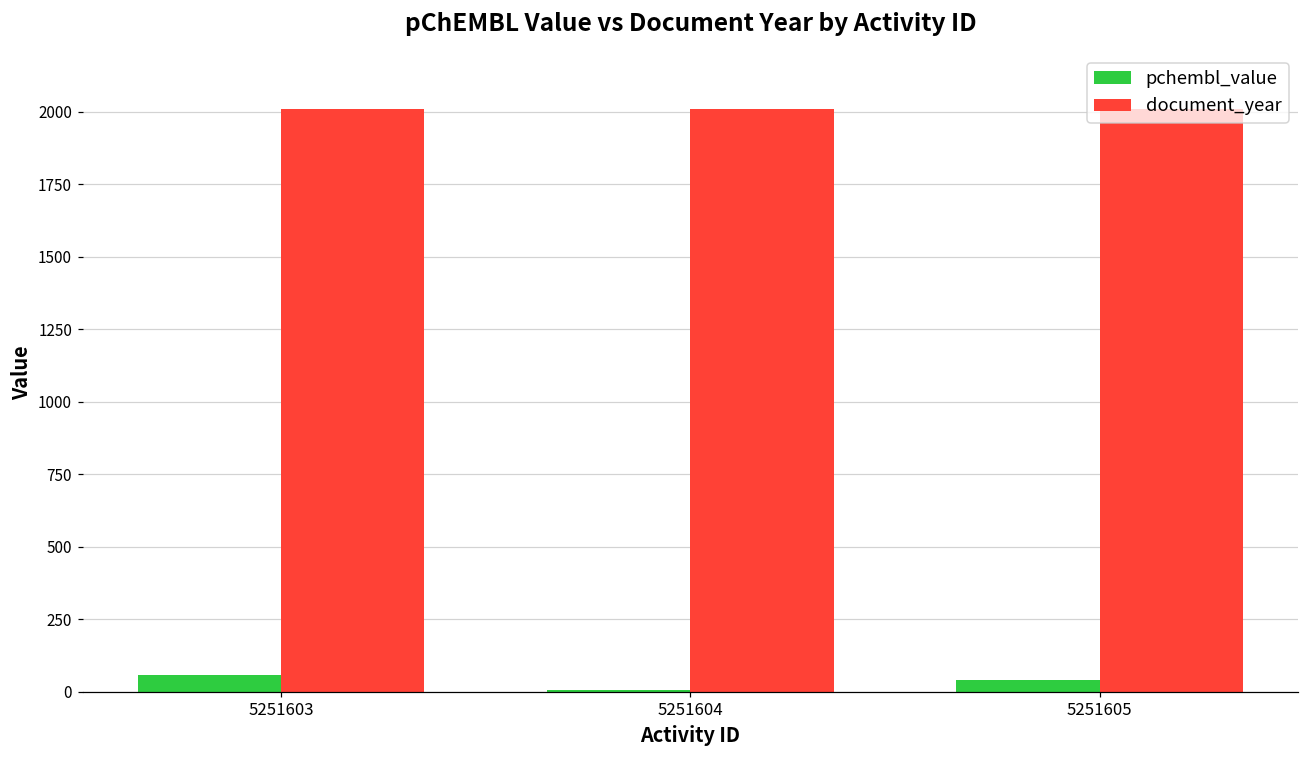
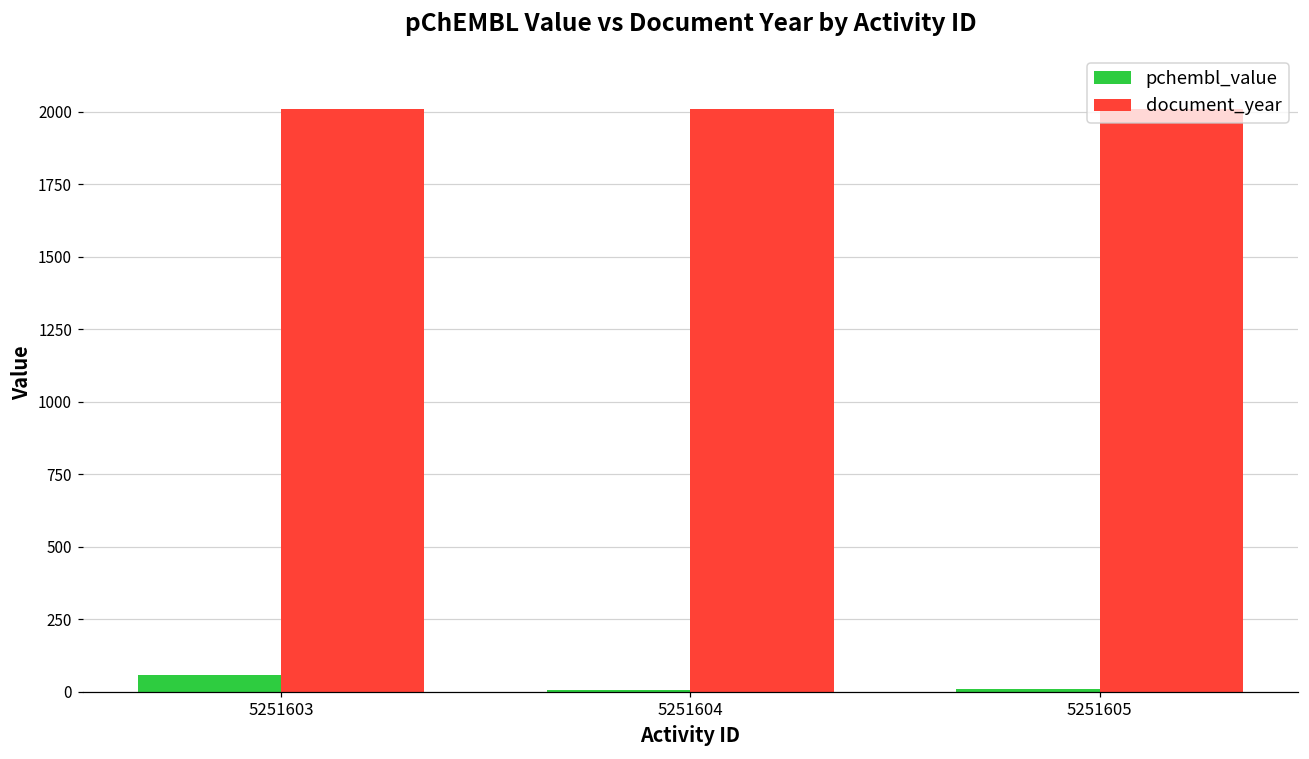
pchembl_value, 5251605: 40 -> 10
